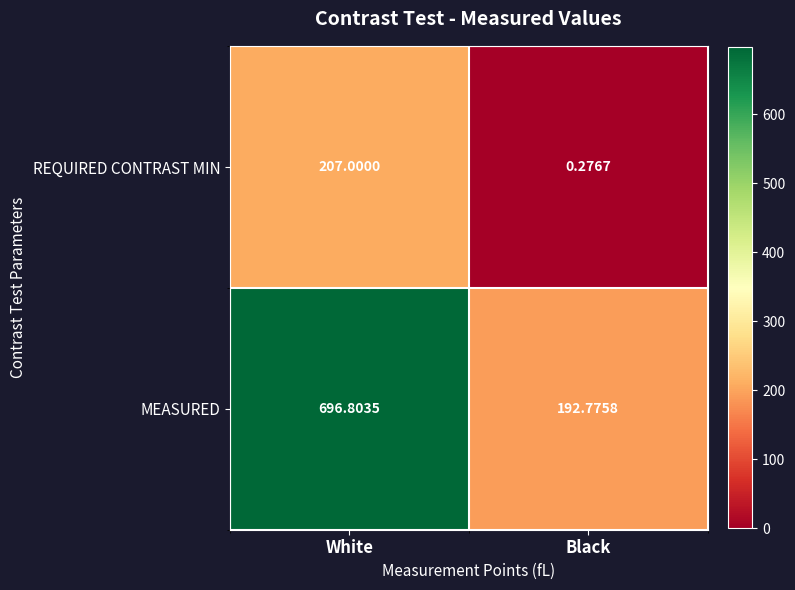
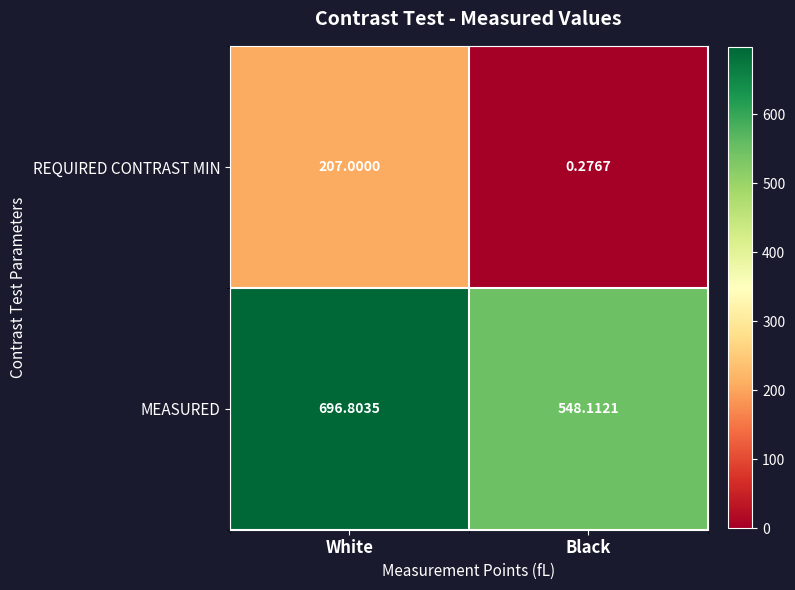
MEASURED, Black: 192.7758 -> 548.1121
